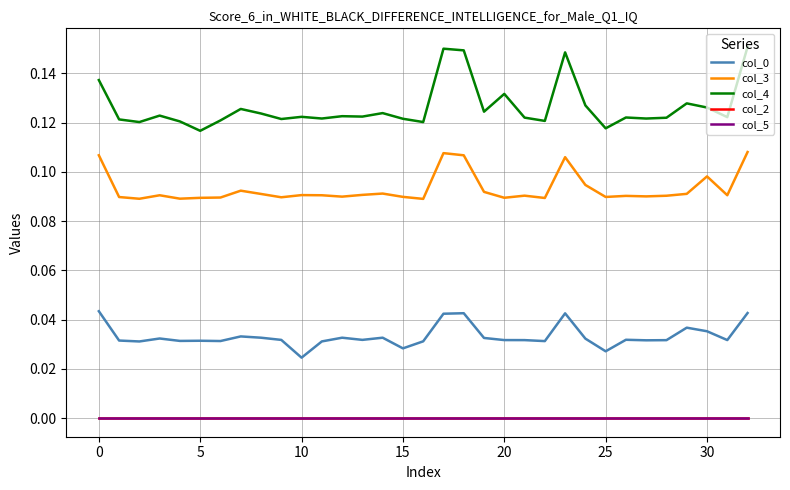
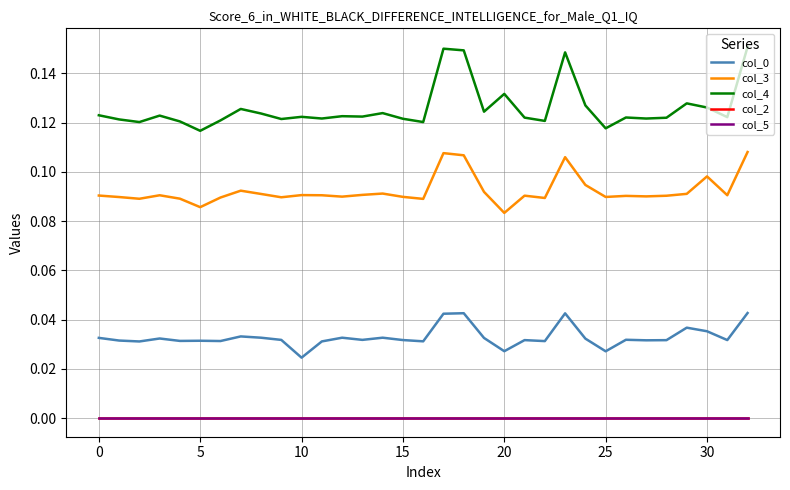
col_0, 0: 0.043 -> 0.033
col_3, 0: 0.107 -> 0.090
col_4, 0: 0.137 -> 0.123
col_3, 5: 0.089 -> 0.086
col_0, 15: 0.028 -> 0.032
col_0, 20: 0.032 -> 0.027
col_3, 20: 0.090 -> 0.083
